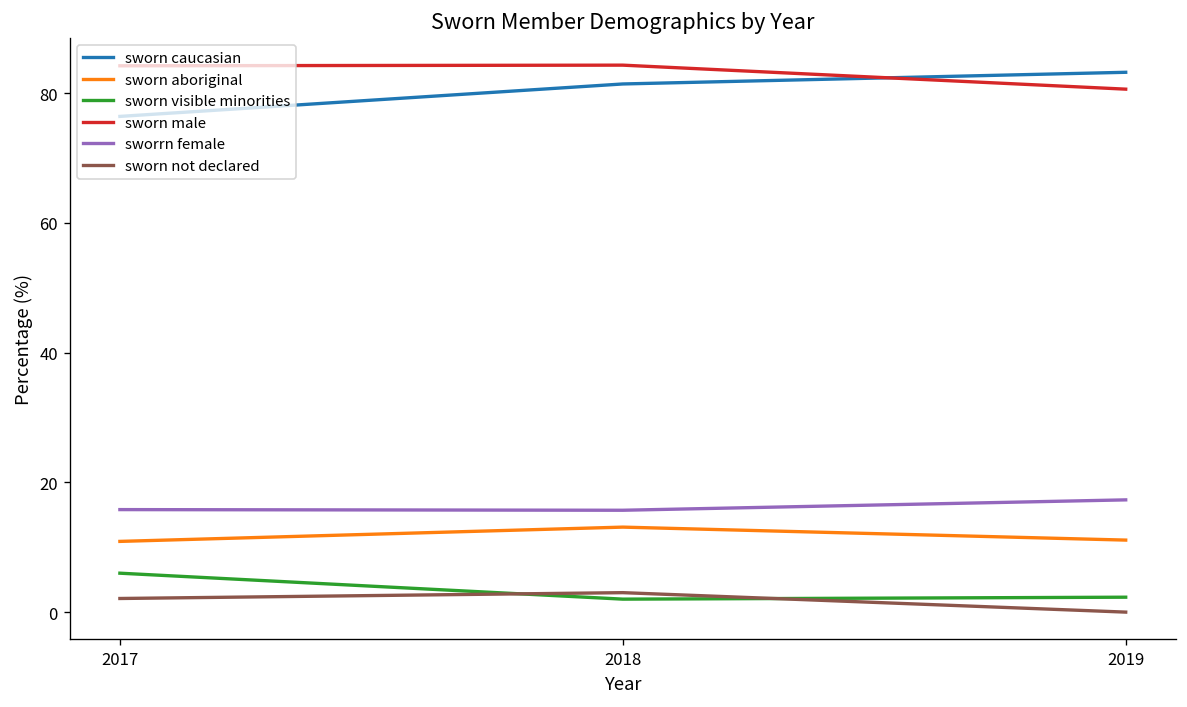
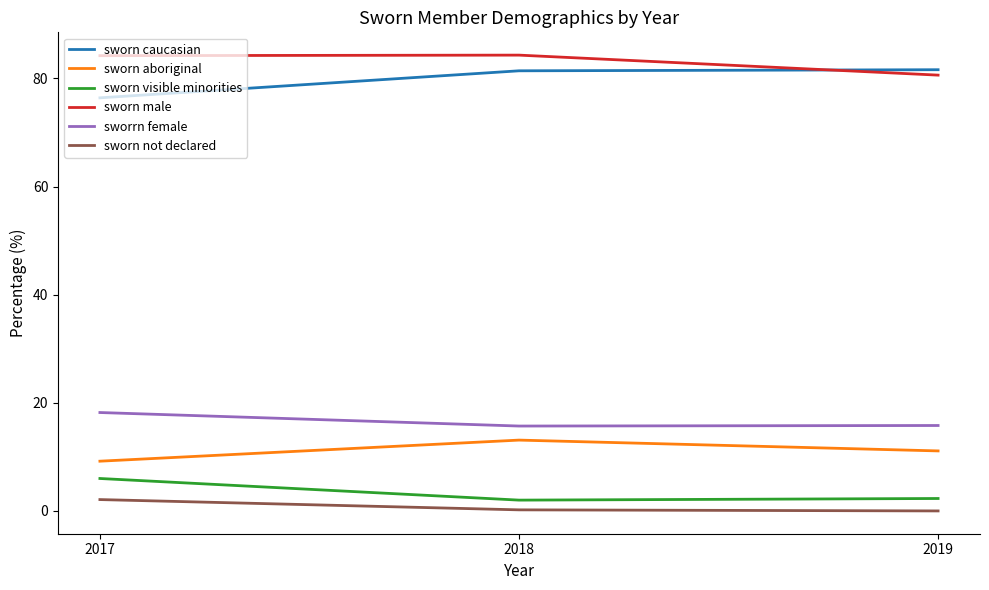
sworn aboriginal, 2017: 11 -> 9
sworrn female, 2017: 16 -> 18
sworn not declared, 2018: 3 -> 0
sworn caucasian, 2019: 83 -> 82
sworrn female, 2019: 17 -> 16
